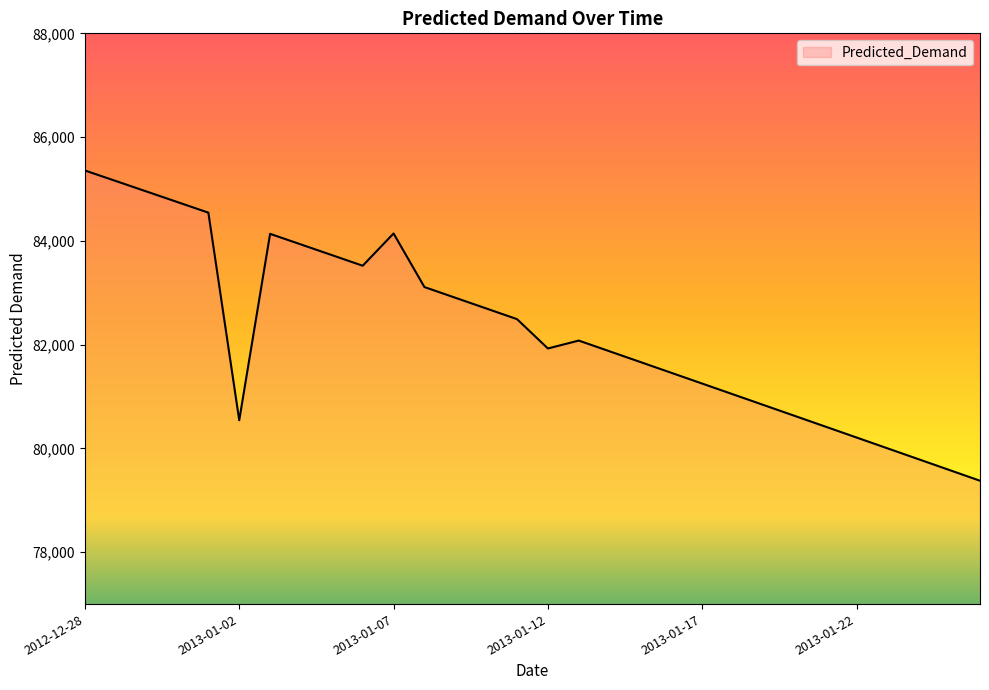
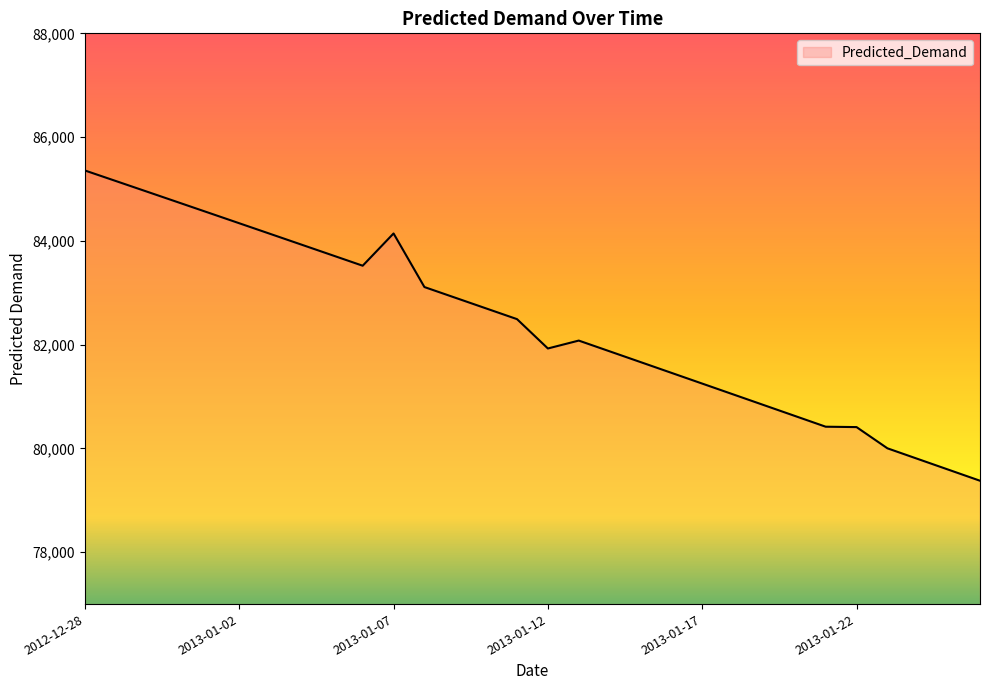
2013-01-02: 80,500 -> 84,300
2013-01-22: 80,200 -> 80,400
